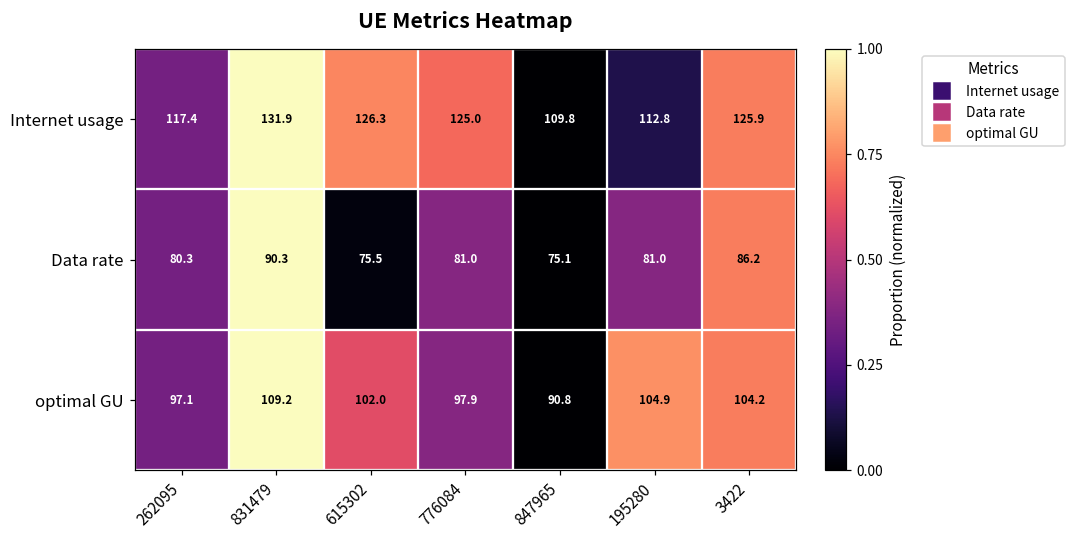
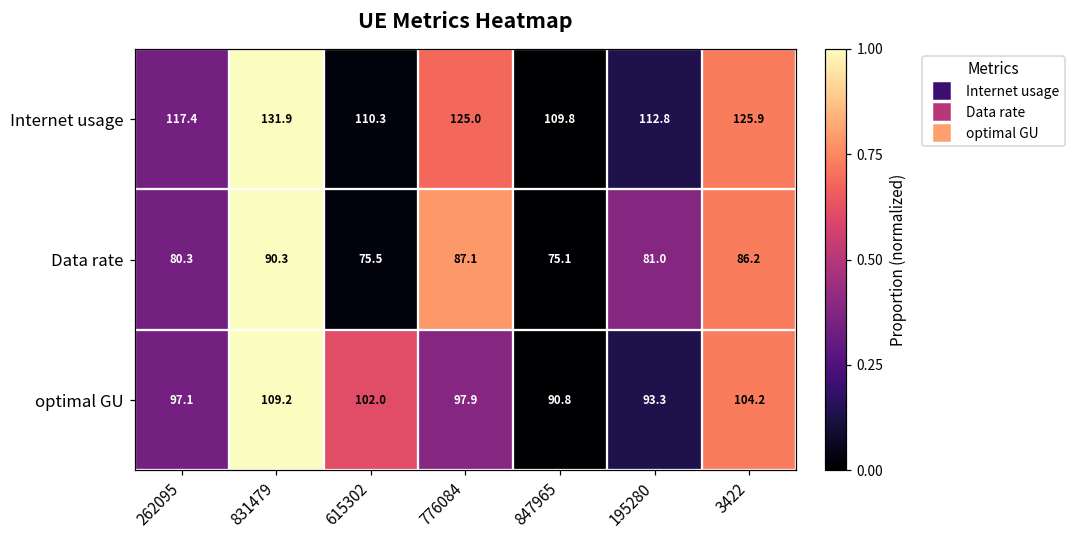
Internet usage, 615302: 126.3 -> 110.3
Data rate, 776084: 81.0 -> 87.1
optimal GU, 195280: 104.9 -> 93.3
